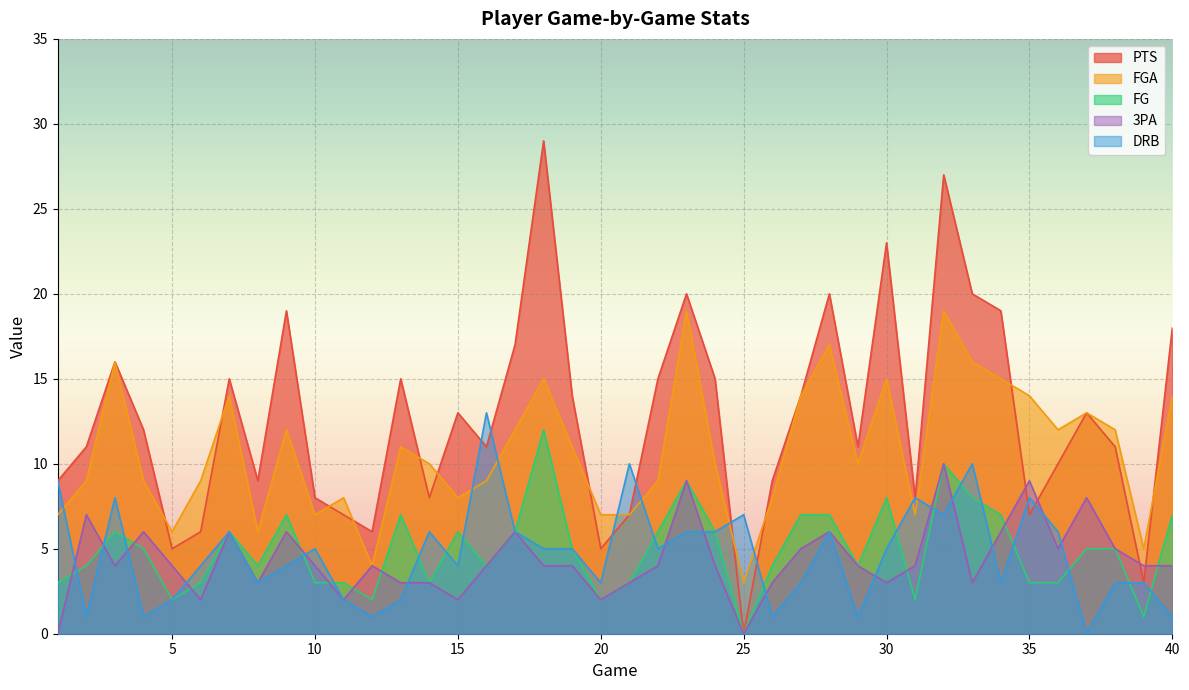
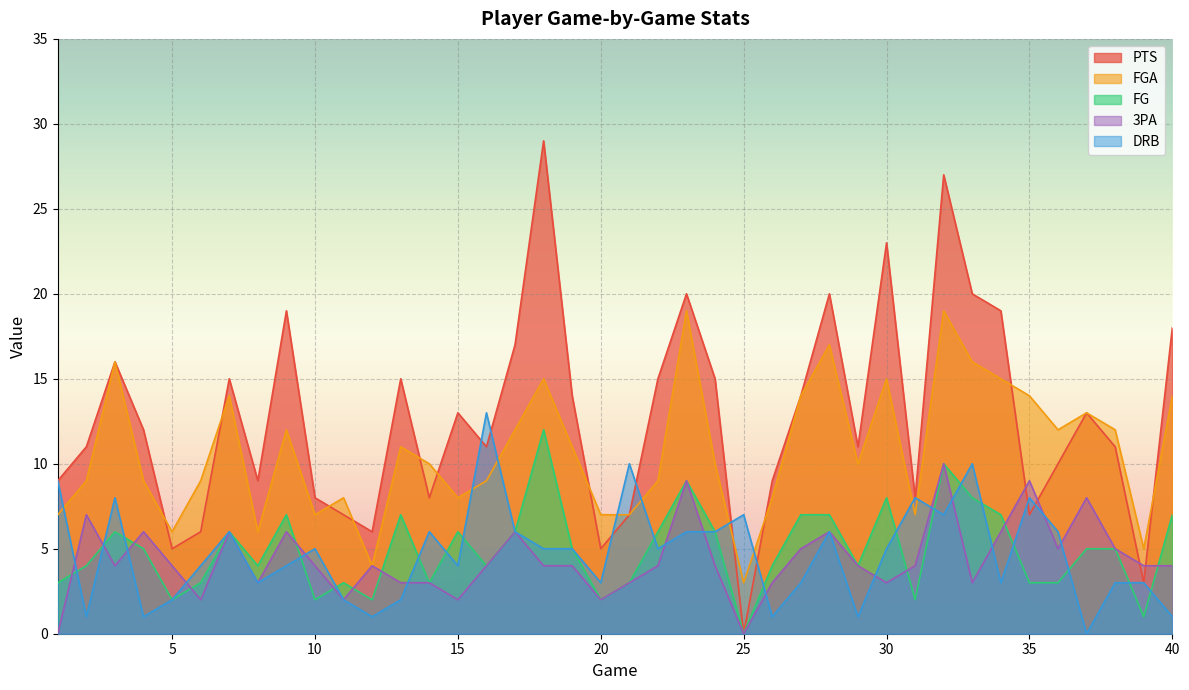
FG, 10: 3 -> 2
